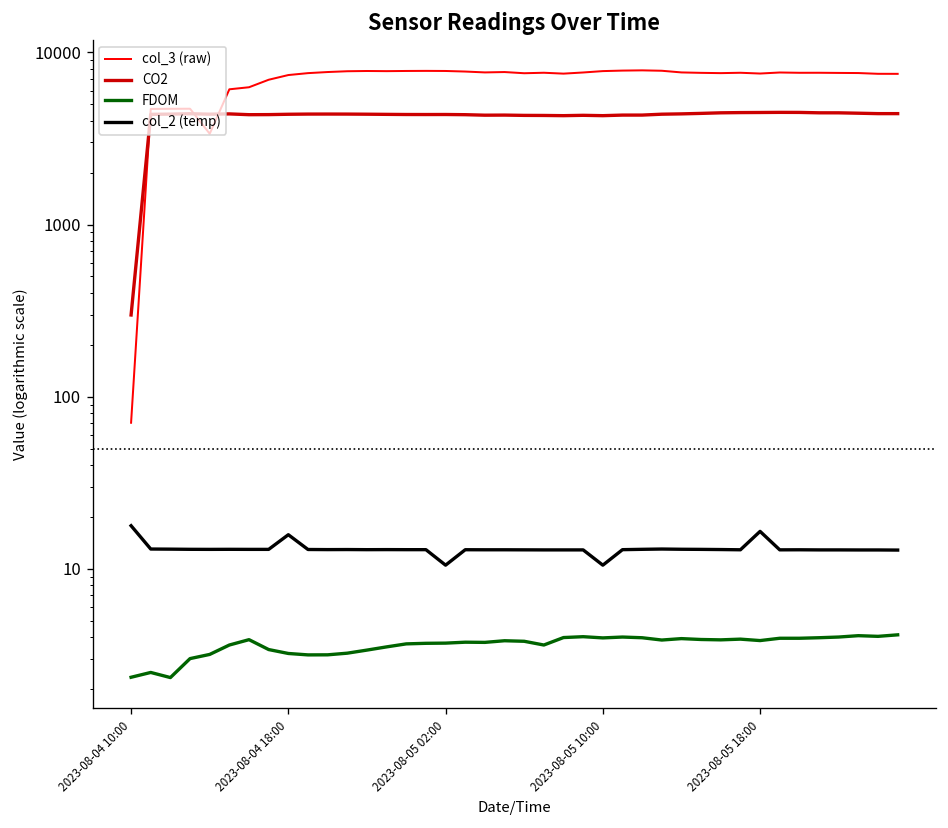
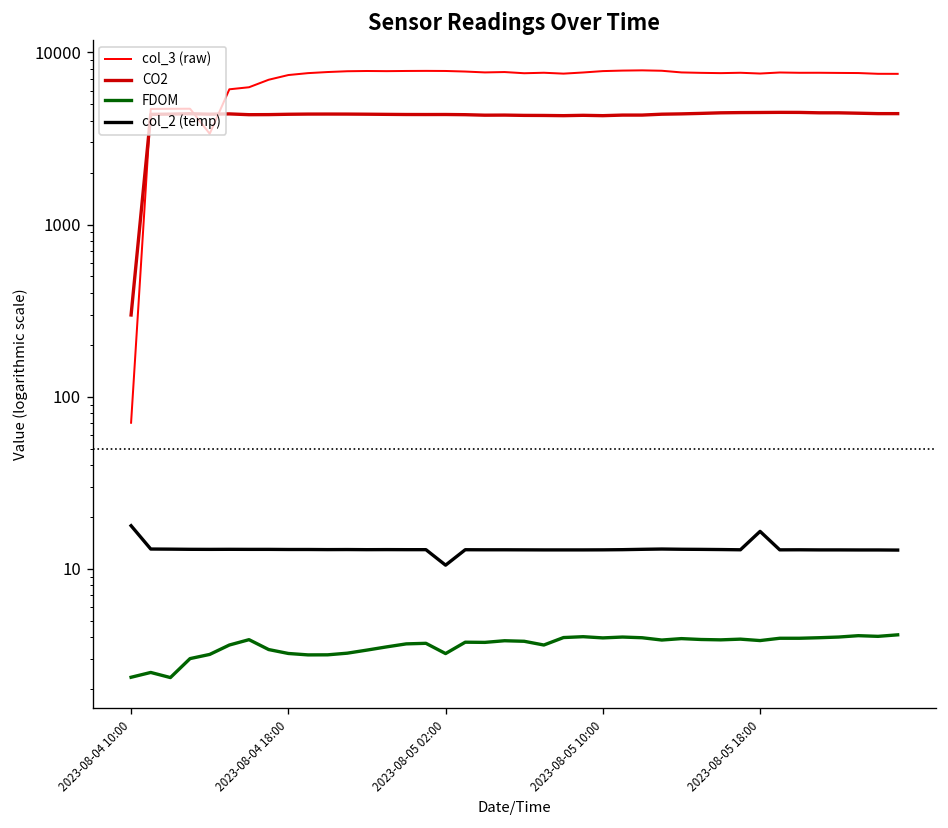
col_2 (temp), 2023-08-04 18:00: 16 -> 13
FDOM, 2023-08-05 02:00: 3.7 -> 3.2
col_2 (temp), 2023-08-05 10:00: 11 -> 13
